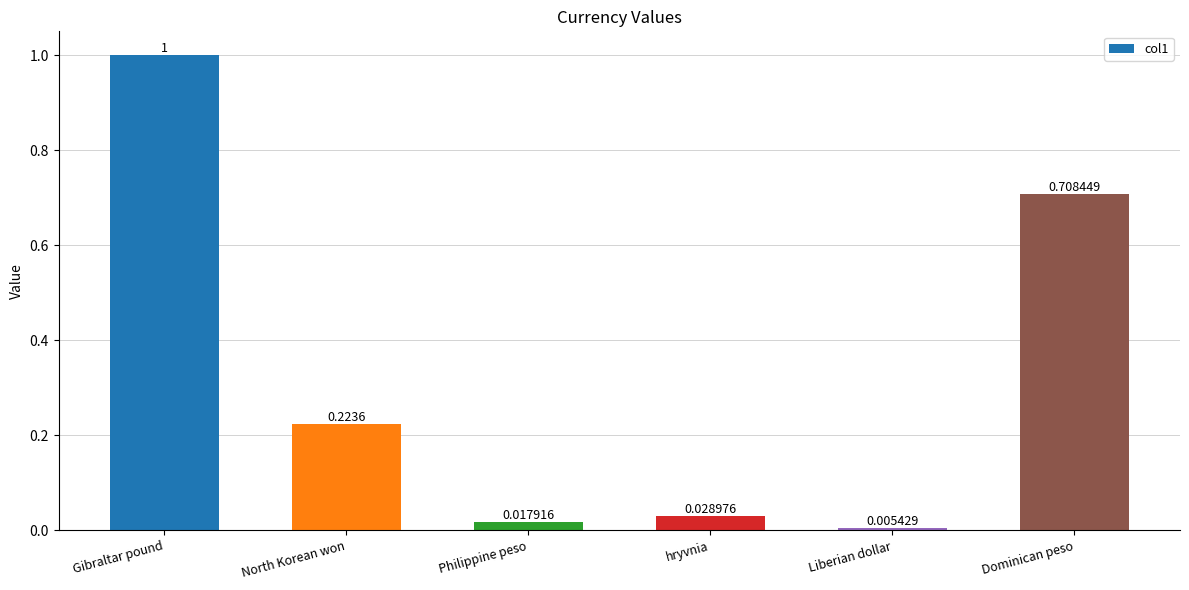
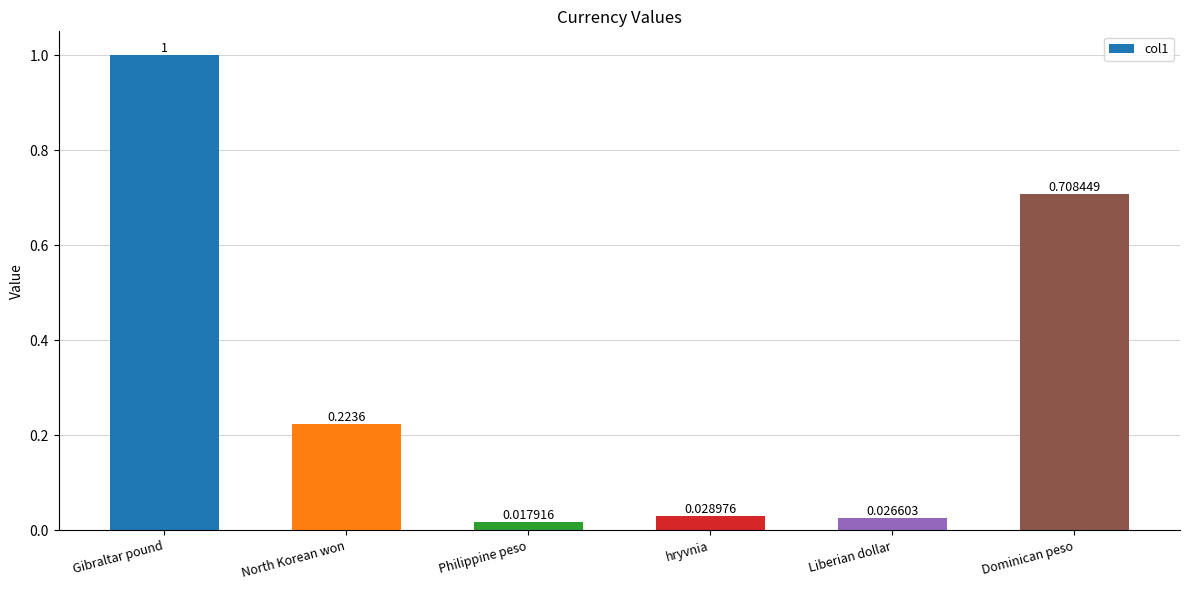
Liberian dollar: 0.005429 -> 0.026603
